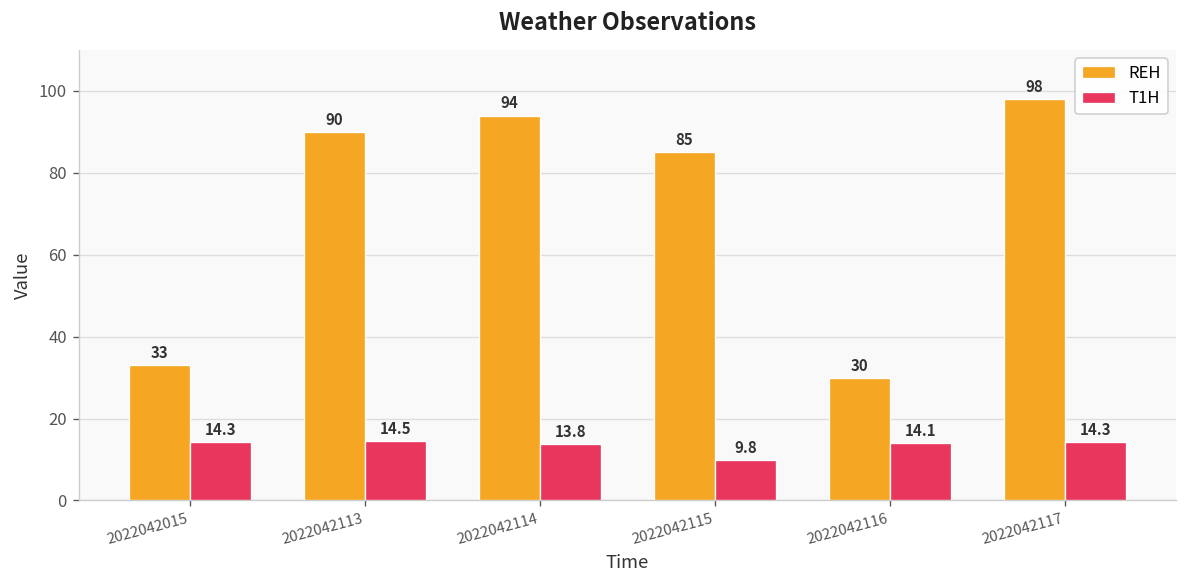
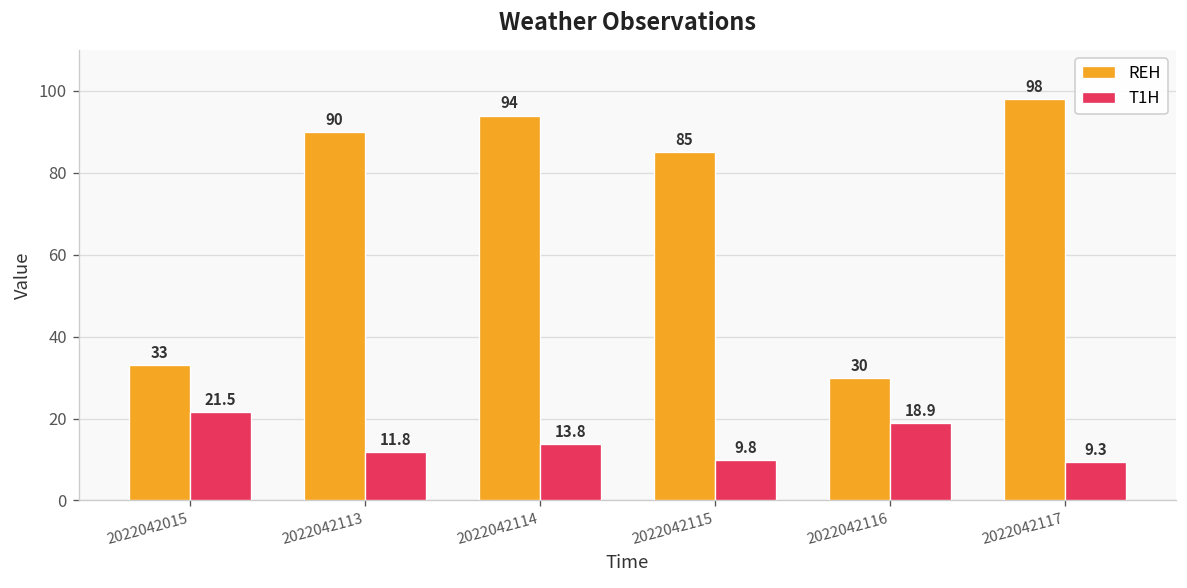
T1H, 2022042015: 14.3 -> 21.5
T1H, 2022042113: 14.5 -> 11.8
T1H, 2022042116: 14.1 -> 18.9
T1H, 2022042117: 14.3 -> 9.3
